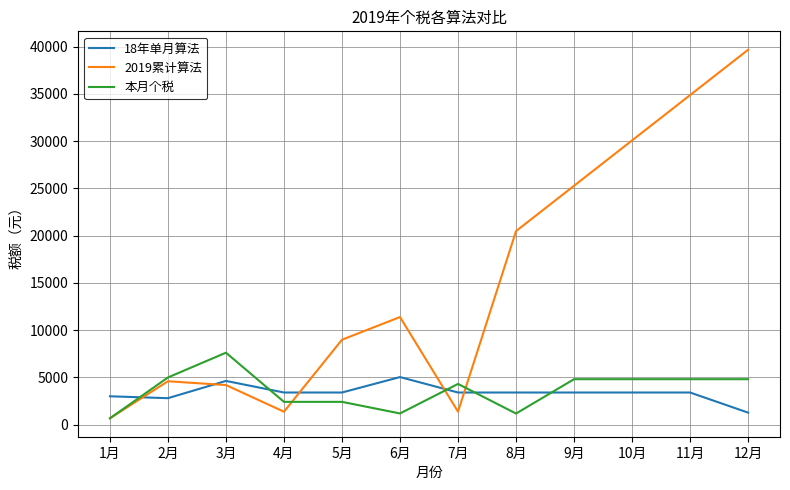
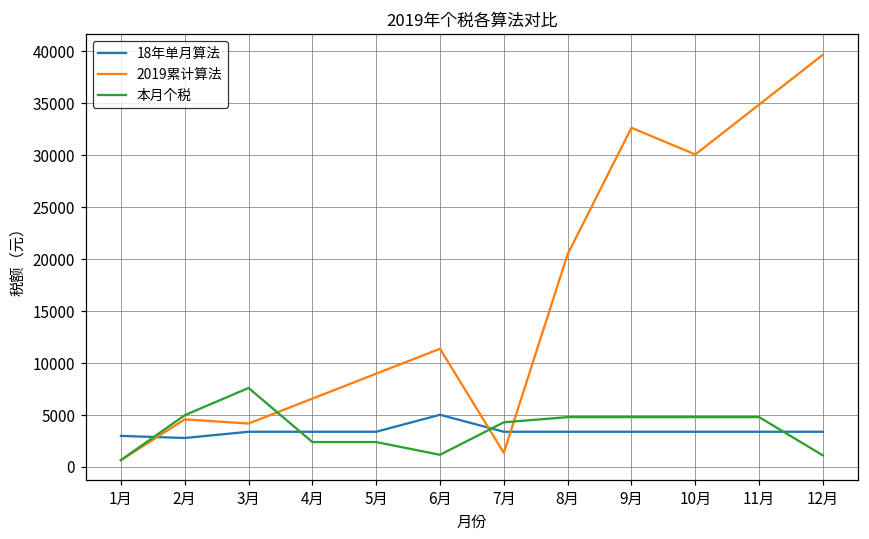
18年单月算法, 3月: 5000 -> 3000
2019累计算法, 4月: 1000 -> 7000
本月个税, 8月: 1000 -> 5000
2019累计算法, 9月: 25000 -> 33000
18年单月算法, 12月: 1000 -> 3000
本月个税, 12月: 5000 -> 1000
